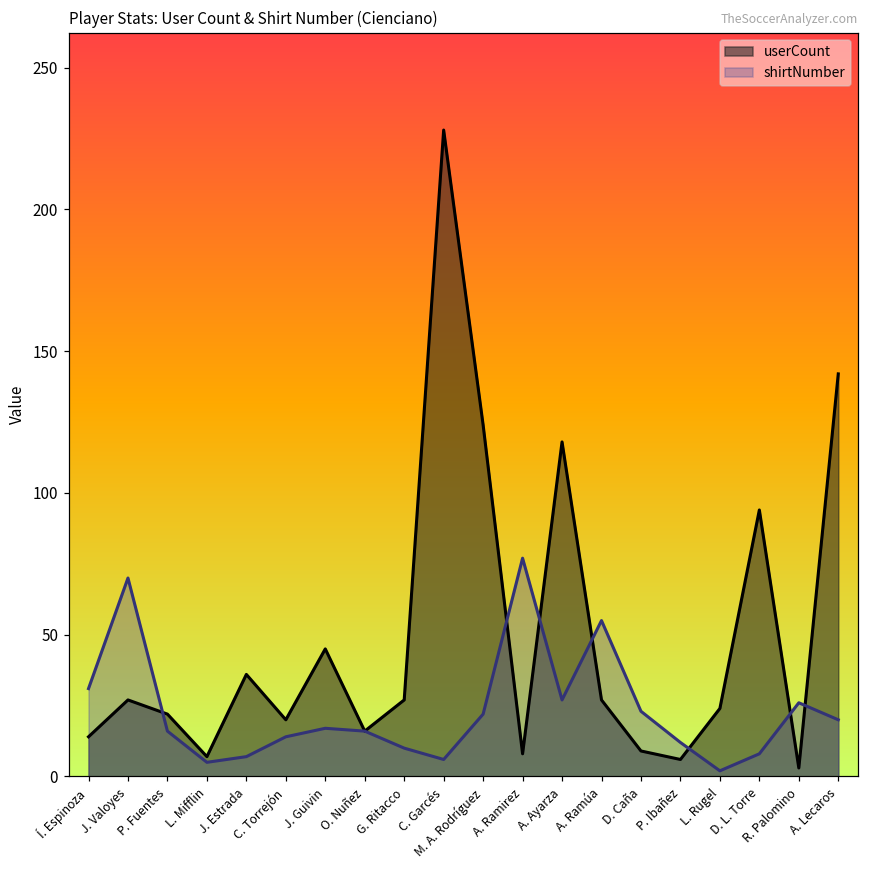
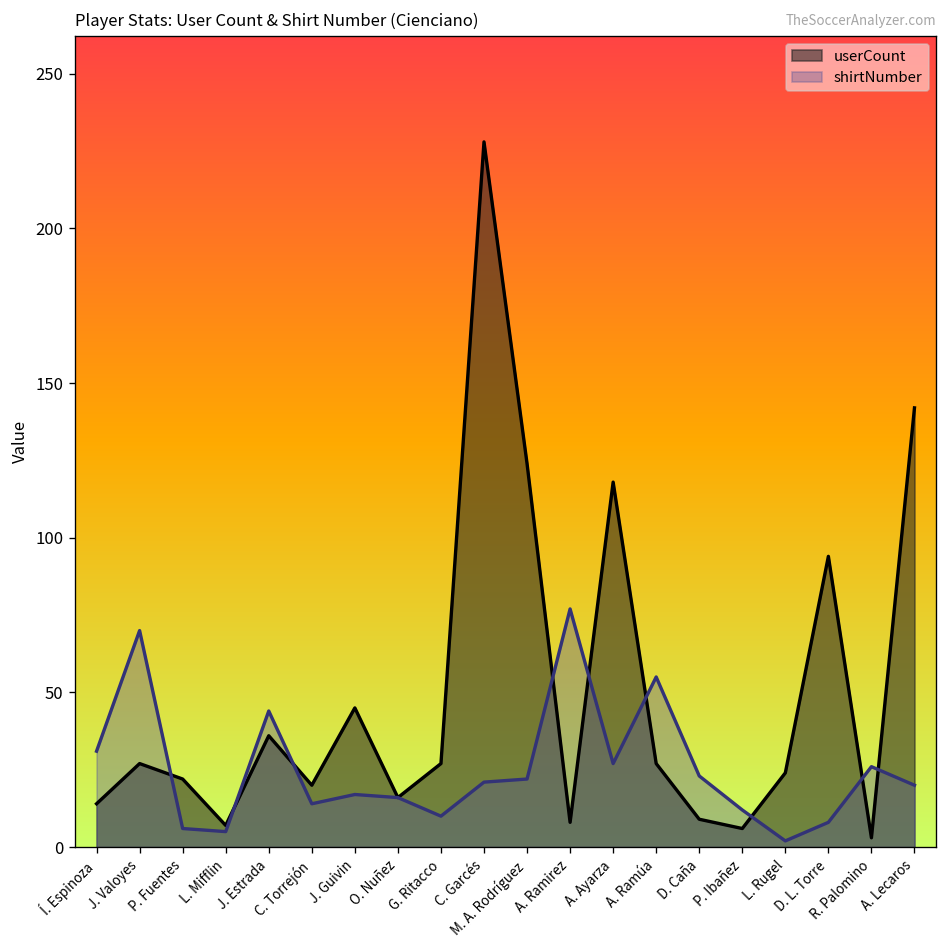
shirtNumber, P. Fuentes: 16 -> 6
shirtNumber, J. Estrada: 7 -> 44
shirtNumber, C. Garcés: 6 -> 21
